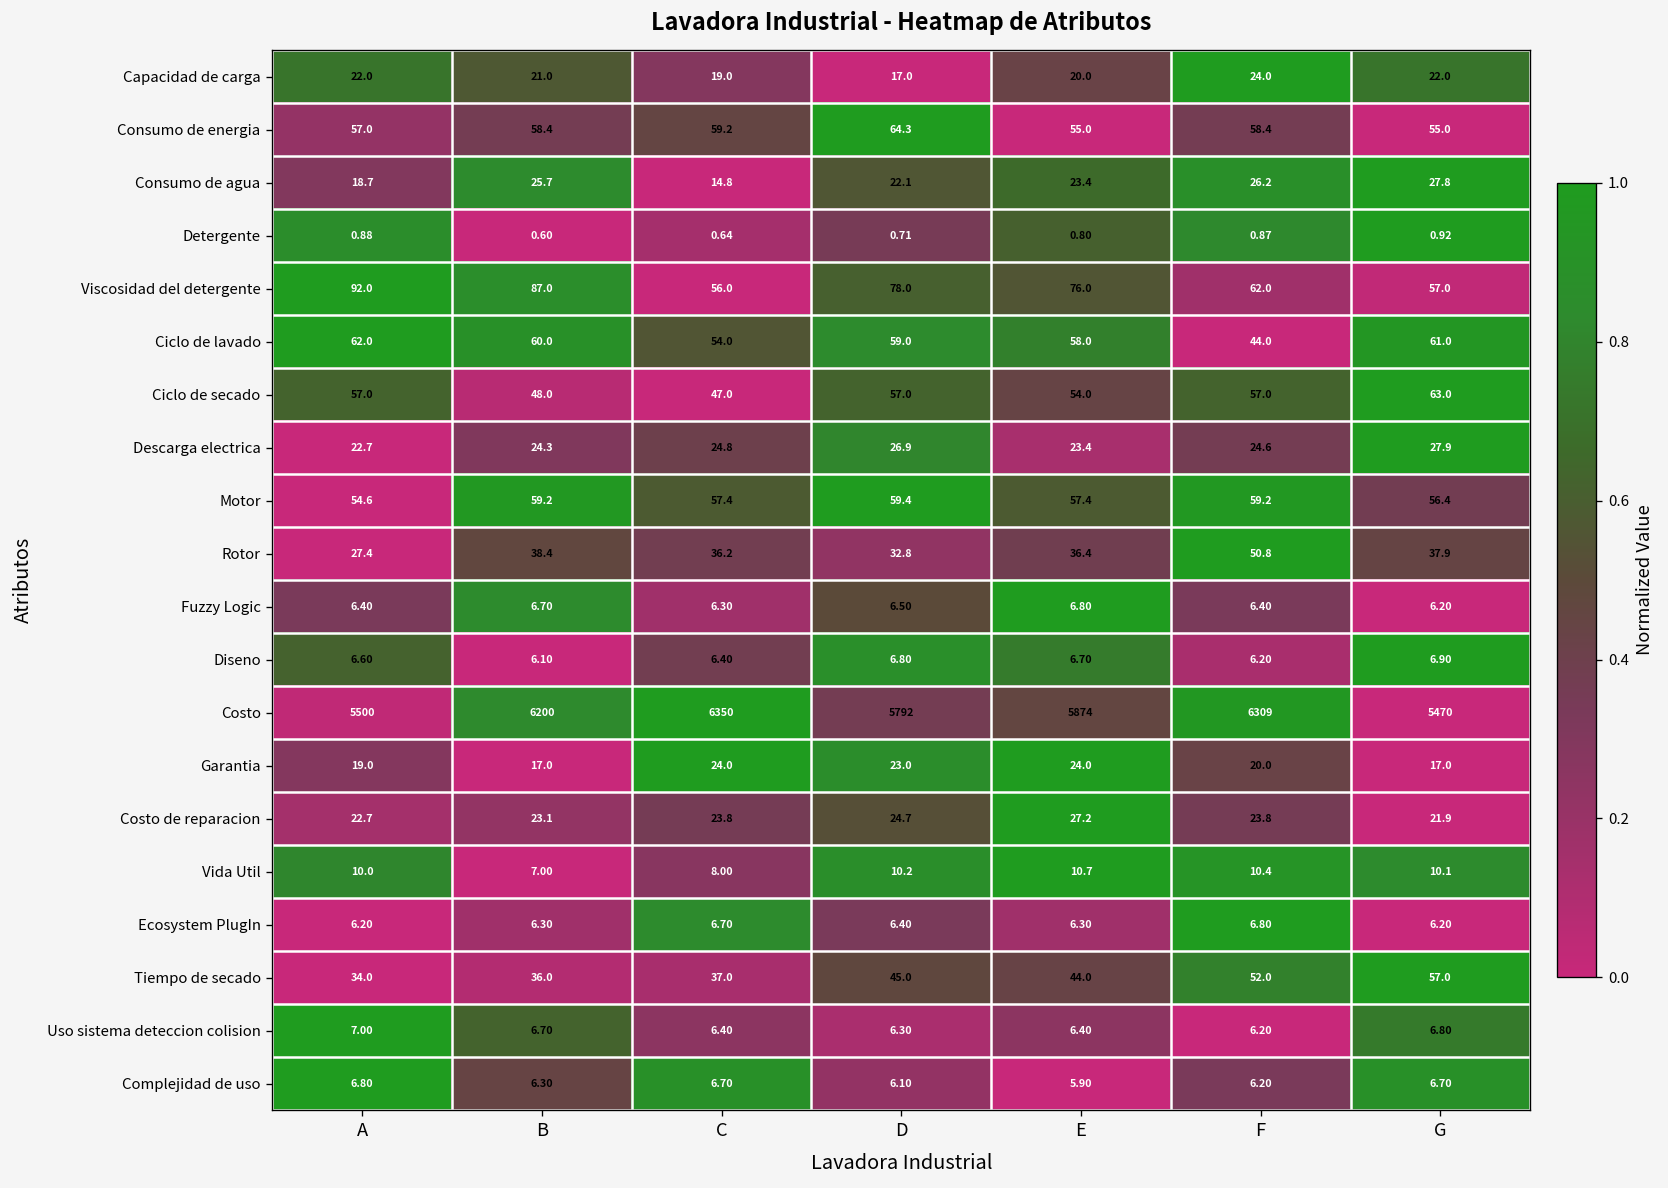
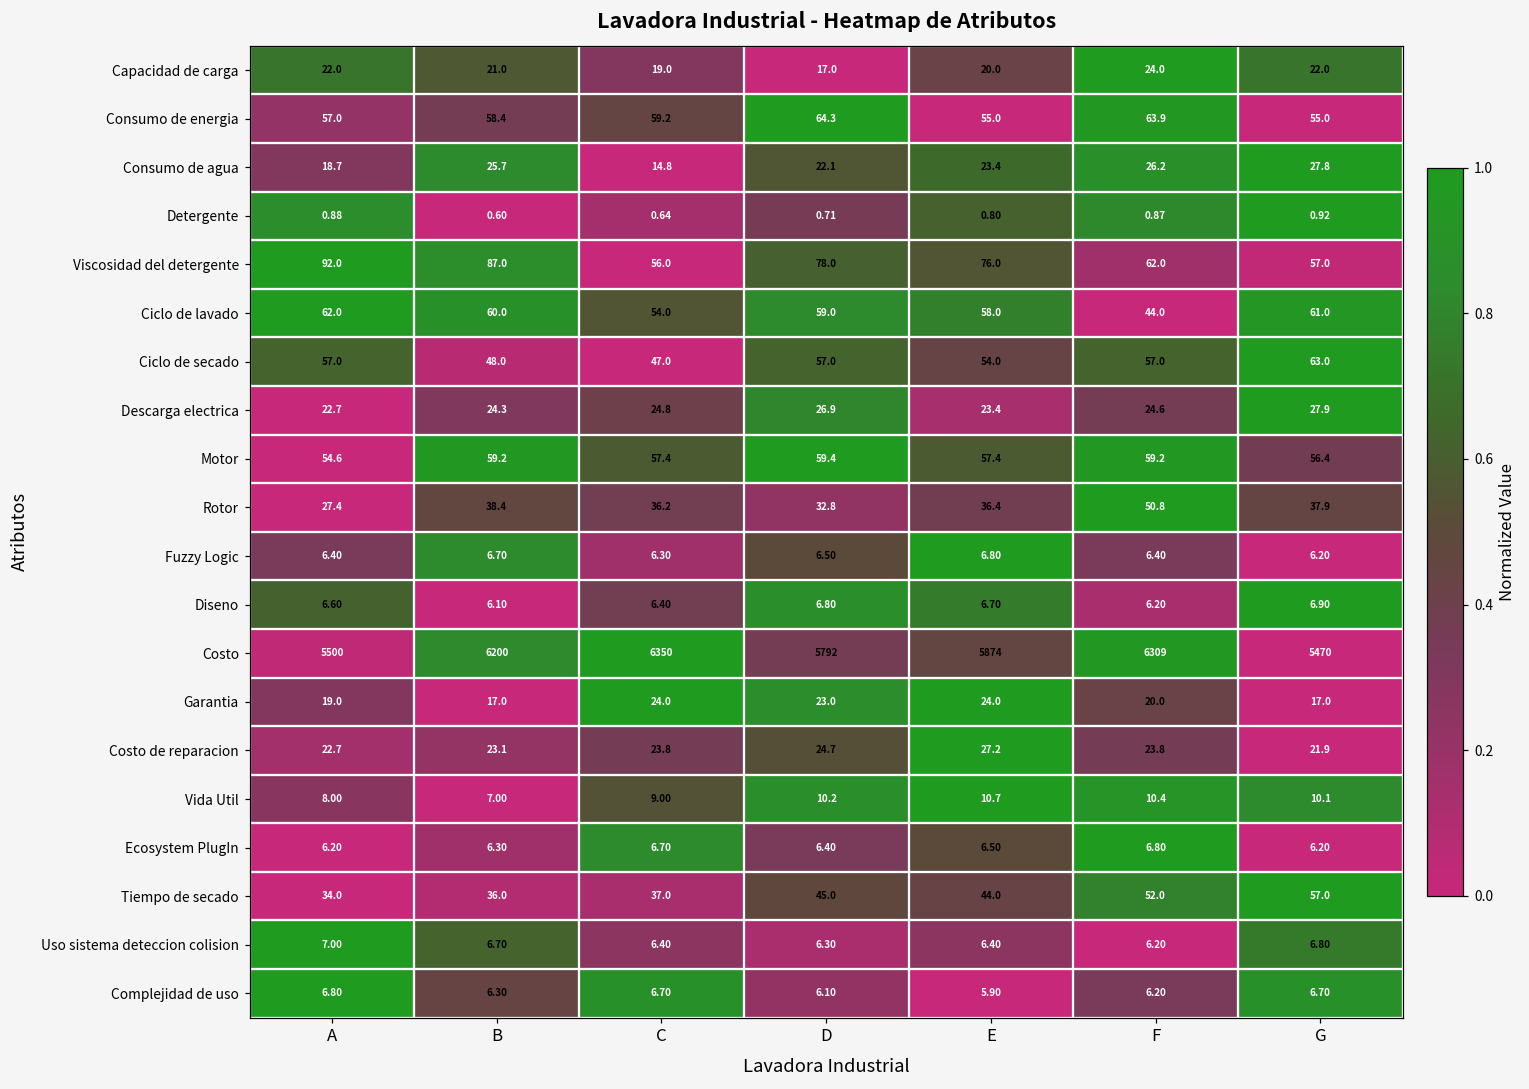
Consumo de energia, F: 58.4 -> 63.9
Vida Util, A: 10.0 -> 8.00
Vida Util, C: 8.00 -> 9.00
Ecosystem PlugIn, E: 6.30 -> 6.50
